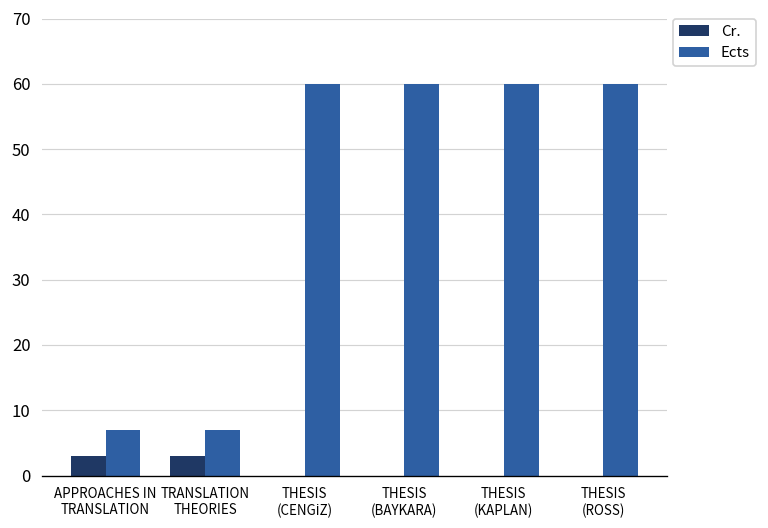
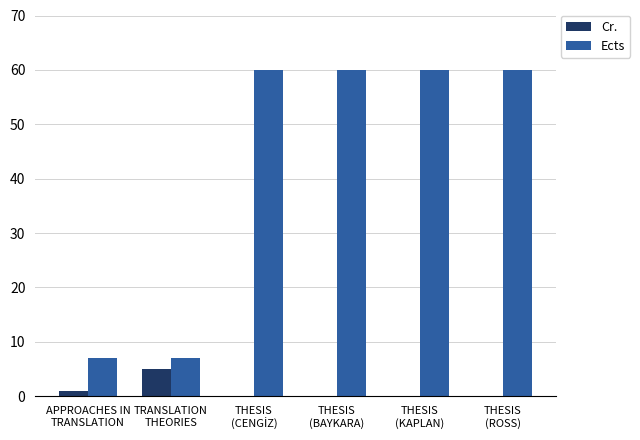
Cr., APPROACHES IN TRANSLATION: 3 -> 1
Cr., TRANSLATION THEORIES: 3 -> 5
